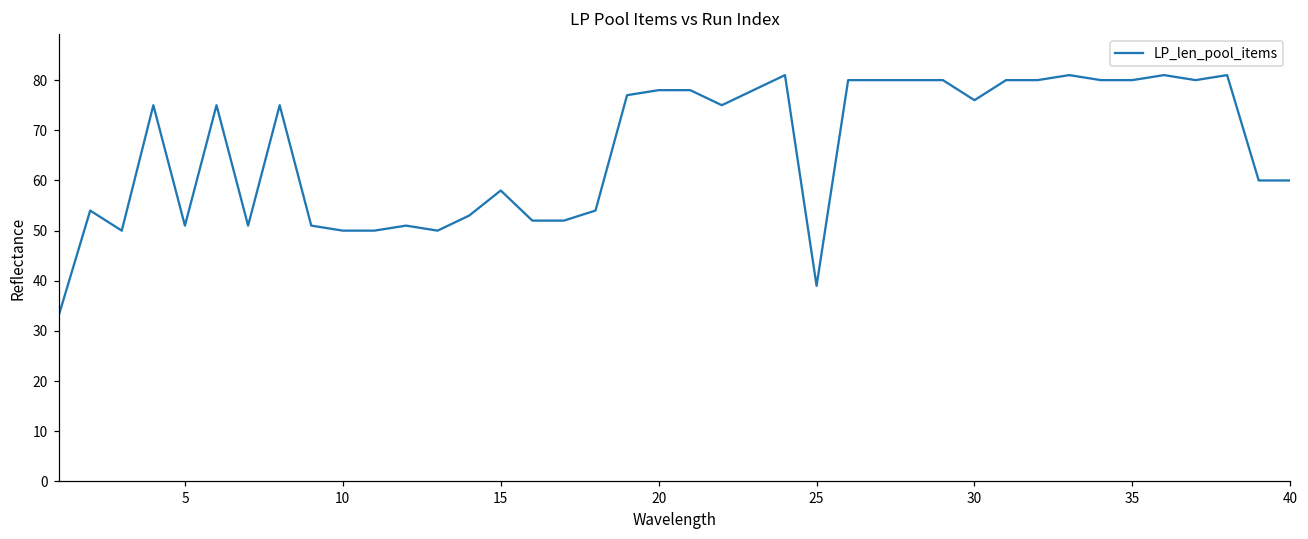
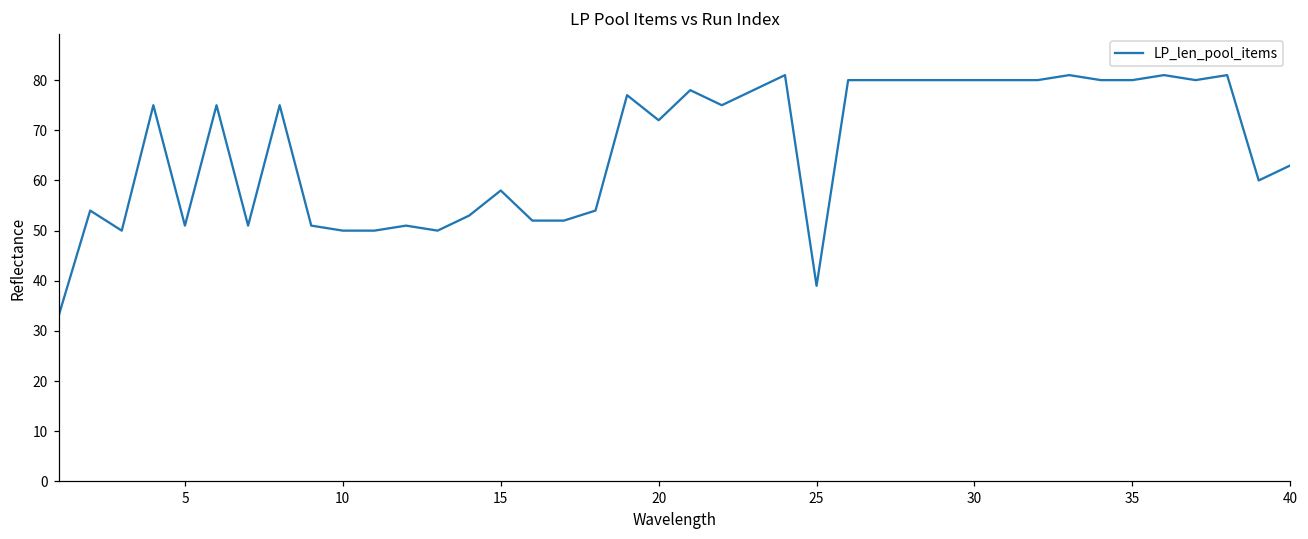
20: 78 -> 72
30: 76 -> 80
40: 60 -> 63
